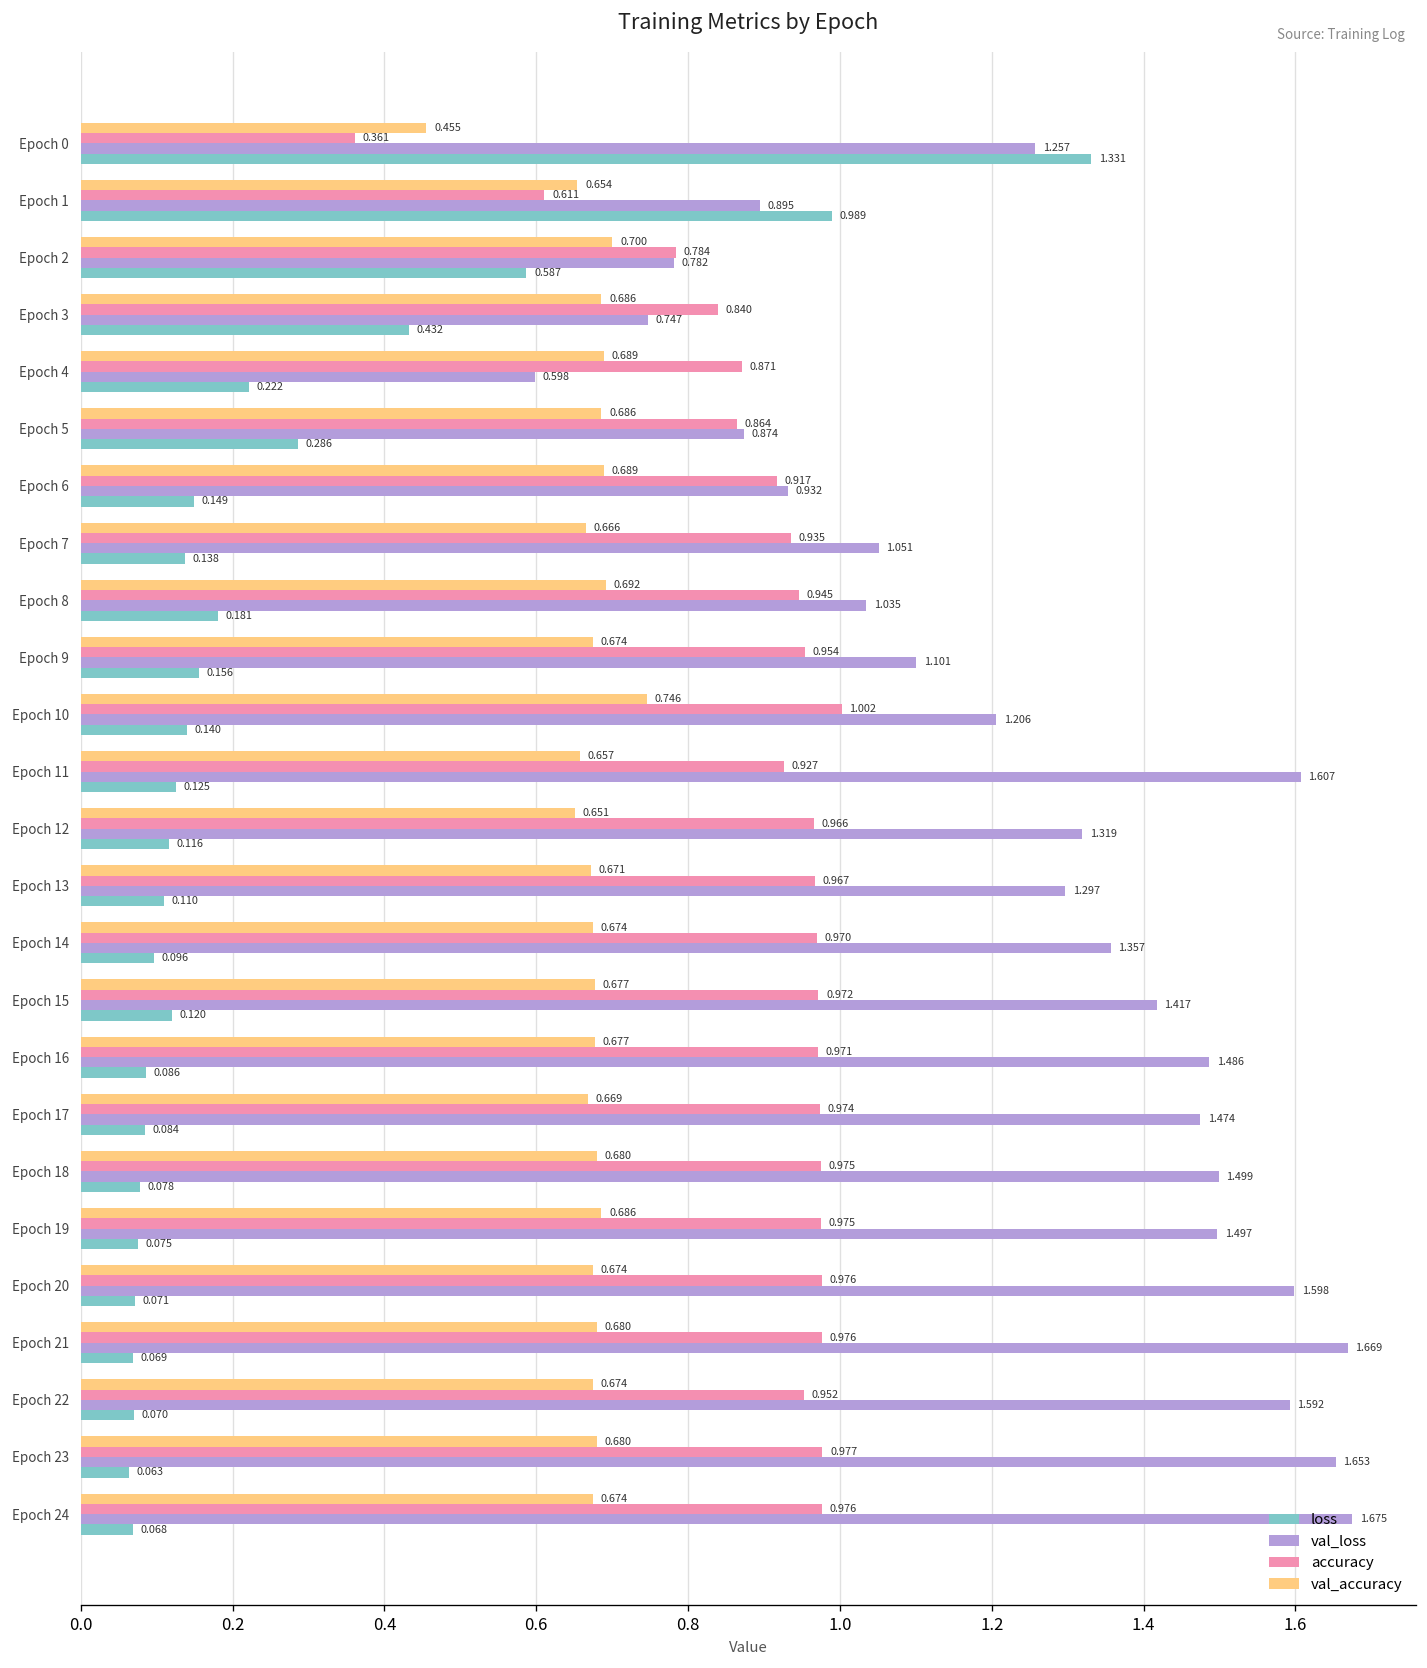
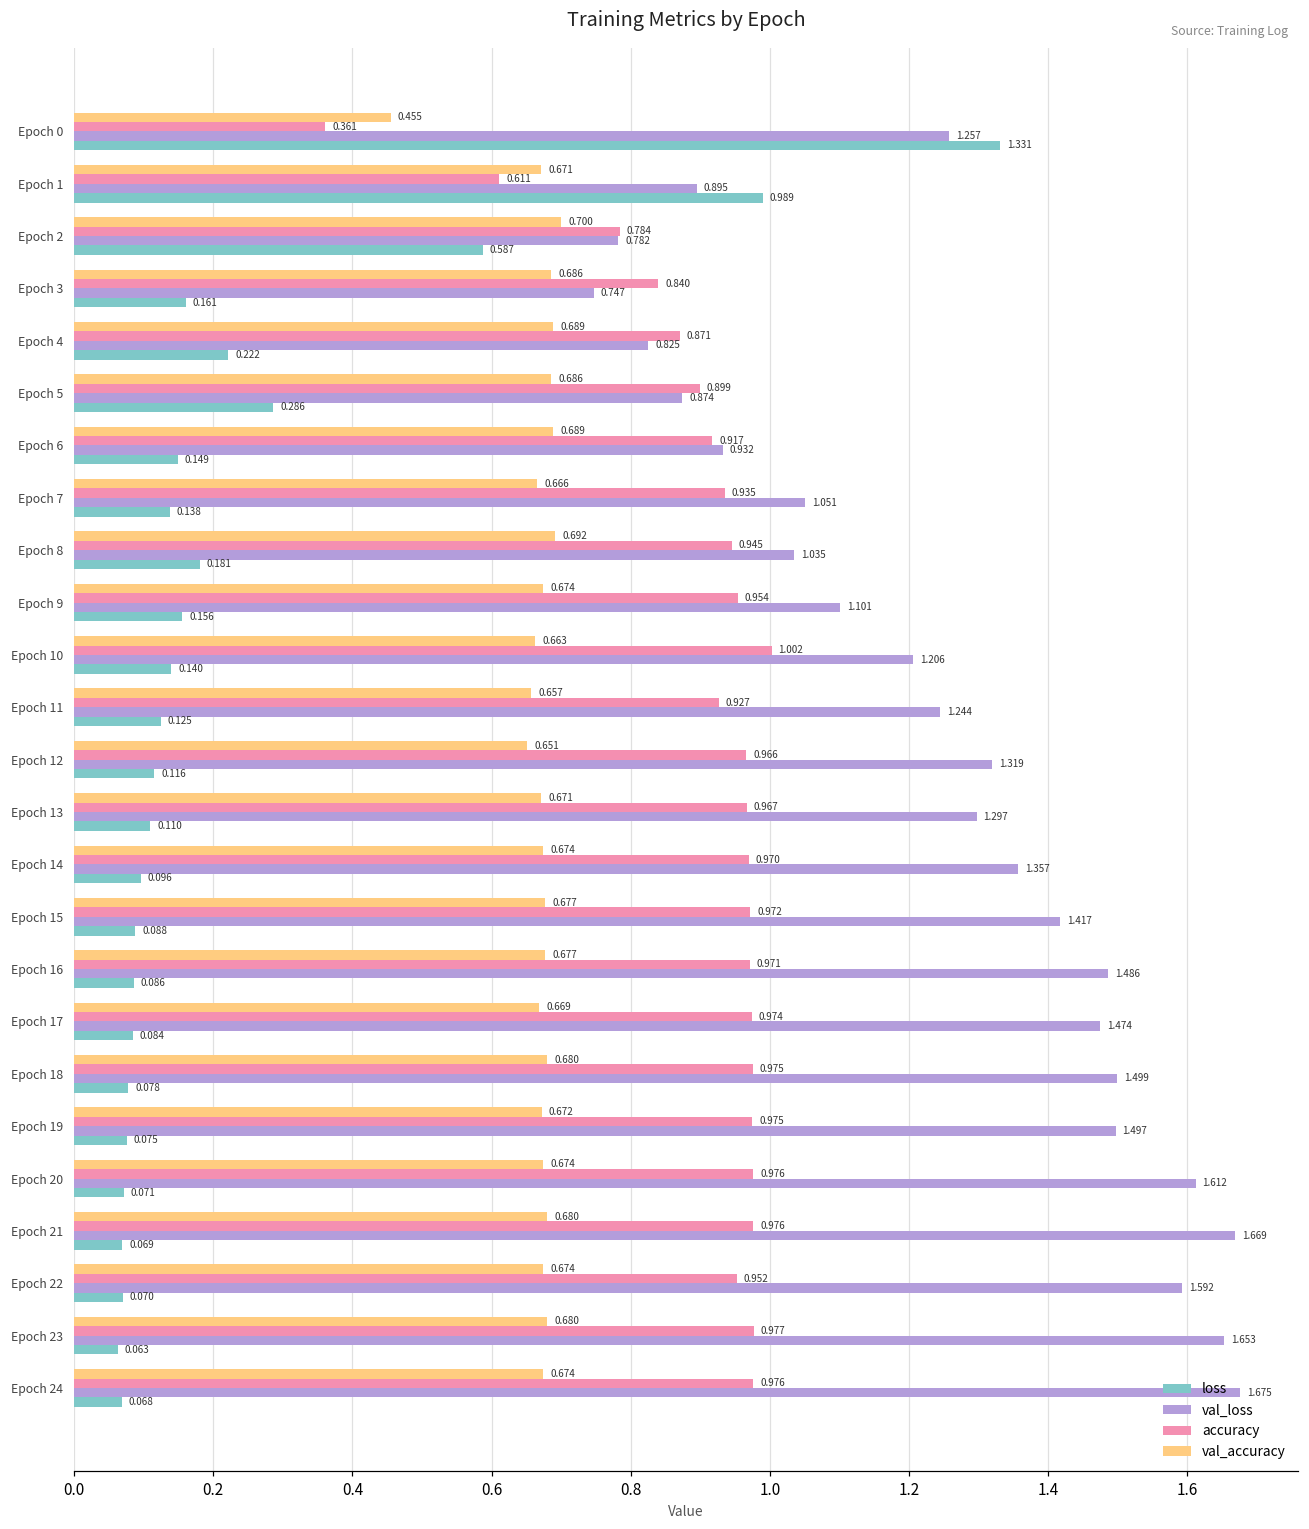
val_accuracy, Epoch 1: 0.654 -> 0.671
loss, Epoch 3: 0.432 -> 0.161
val_loss, Epoch 4: 0.598 -> 0.825
accuracy, Epoch 5: 0.864 -> 0.899
val_accuracy, Epoch 10: 0.746 -> 0.663
val_loss, Epoch 11: 1.607 -> 1.244
loss, Epoch 15: 0.120 -> 0.088
val_accuracy, Epoch 19: 0.686 -> 0.672
val_loss, Epoch 20: 1.598 -> 1.612
